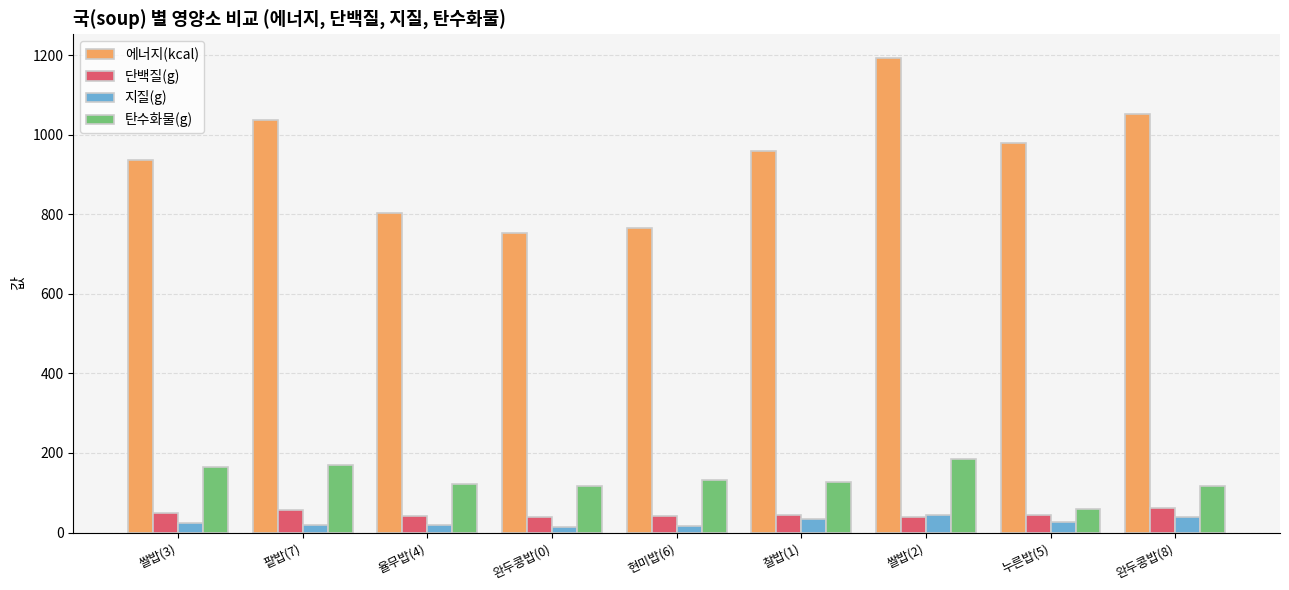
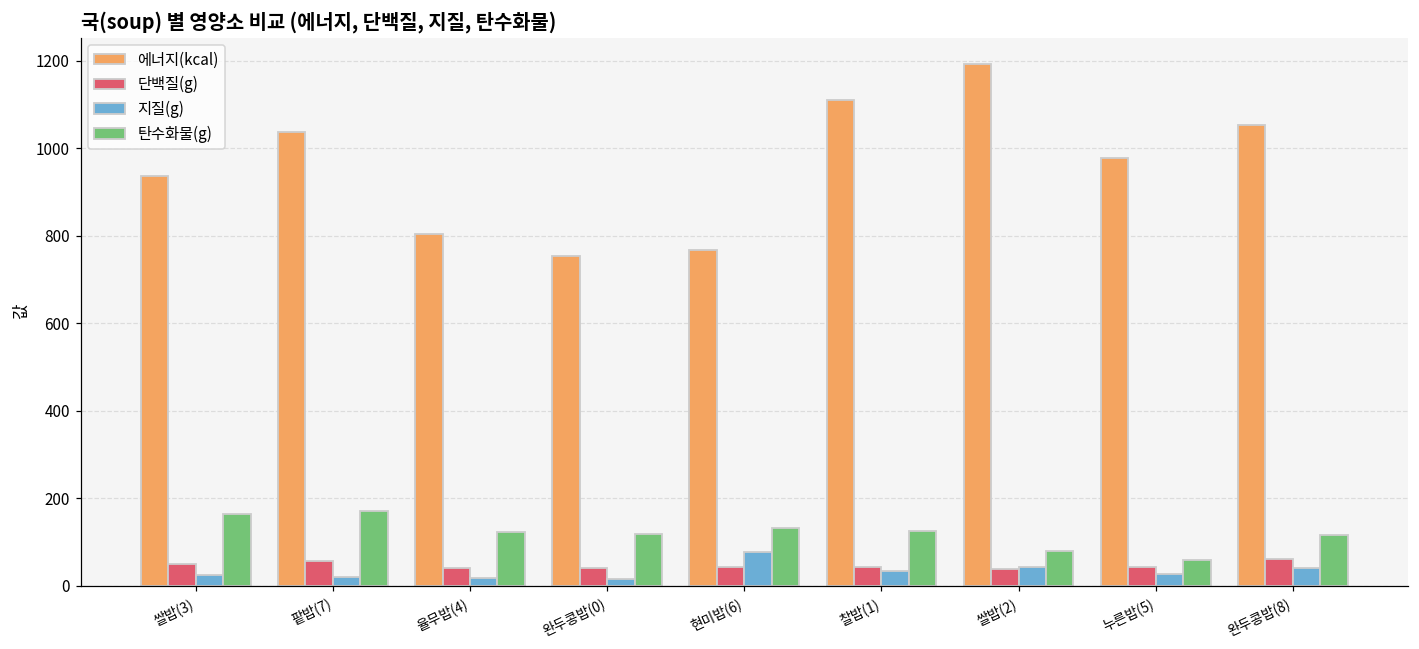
지질(g), 현미밥(6): 20 -> 80
에너지(kcal), 찰밥(1): 960 -> 1110
탄수화물(g), 쌀밥(2): 190 -> 80
